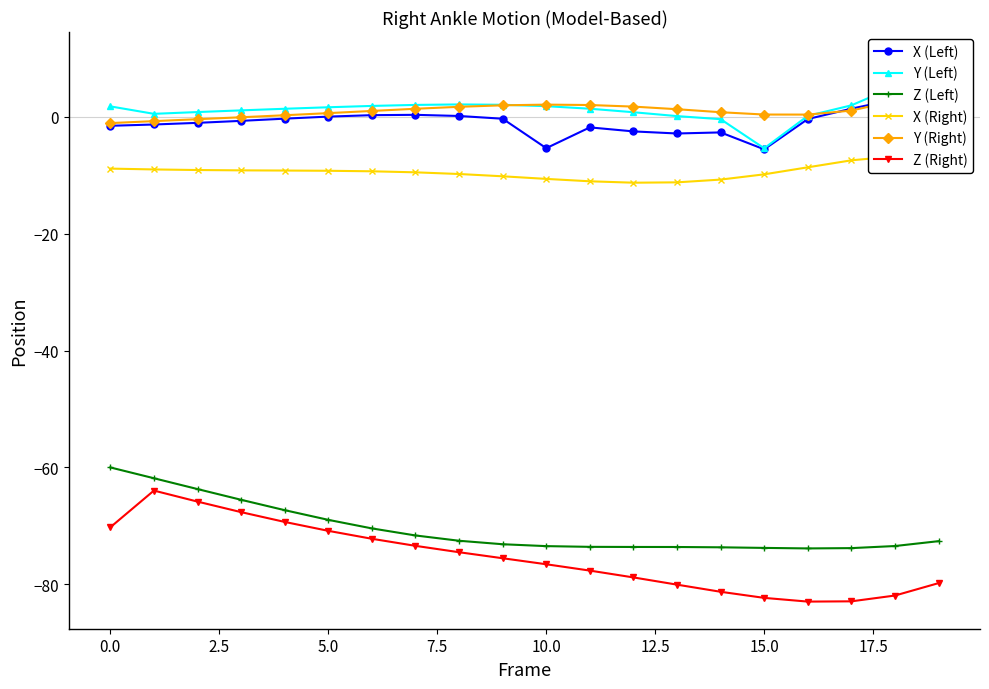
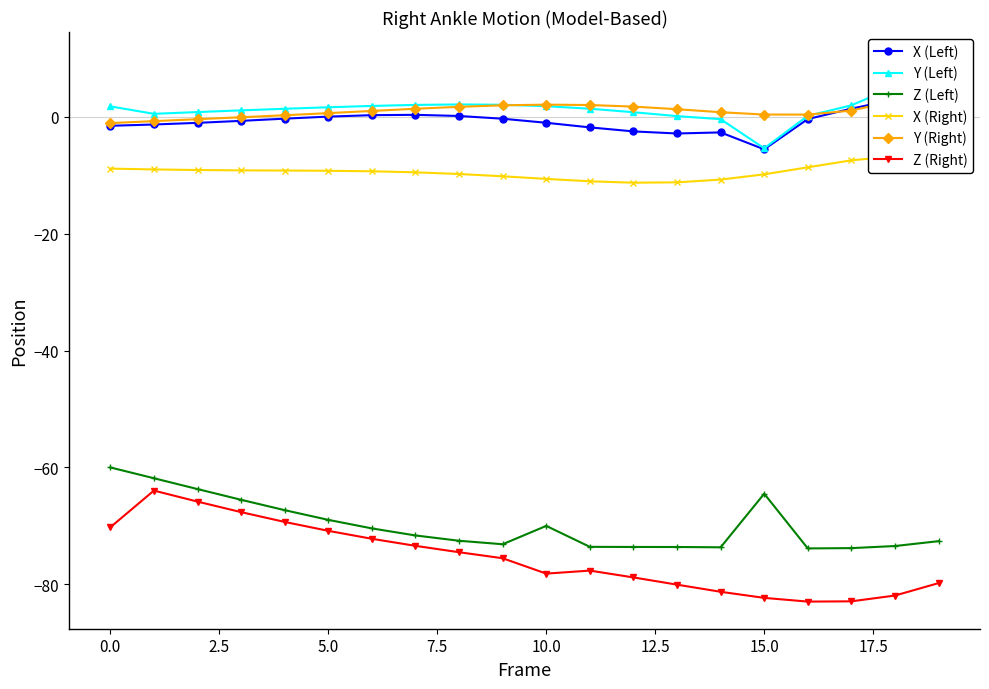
X (Left), 10.0: -5 -> -1
Z (Left), 10.0: -73 -> -70
Z (Right), 10.0: -77 -> -78
Z (Left), 15.0: -74 -> -64
